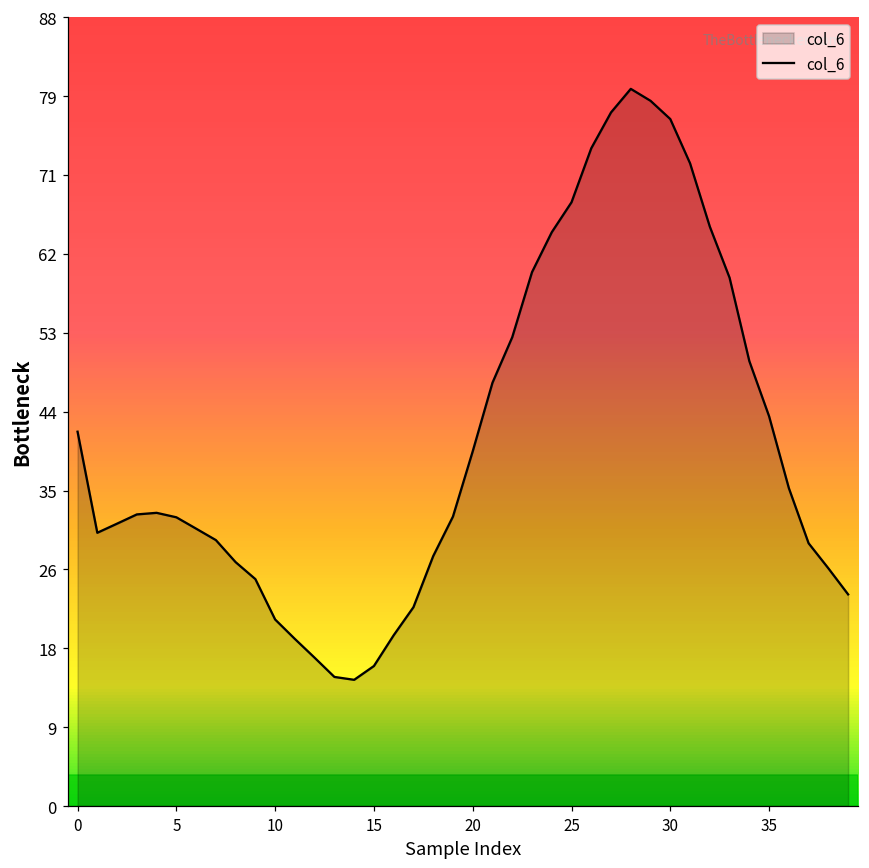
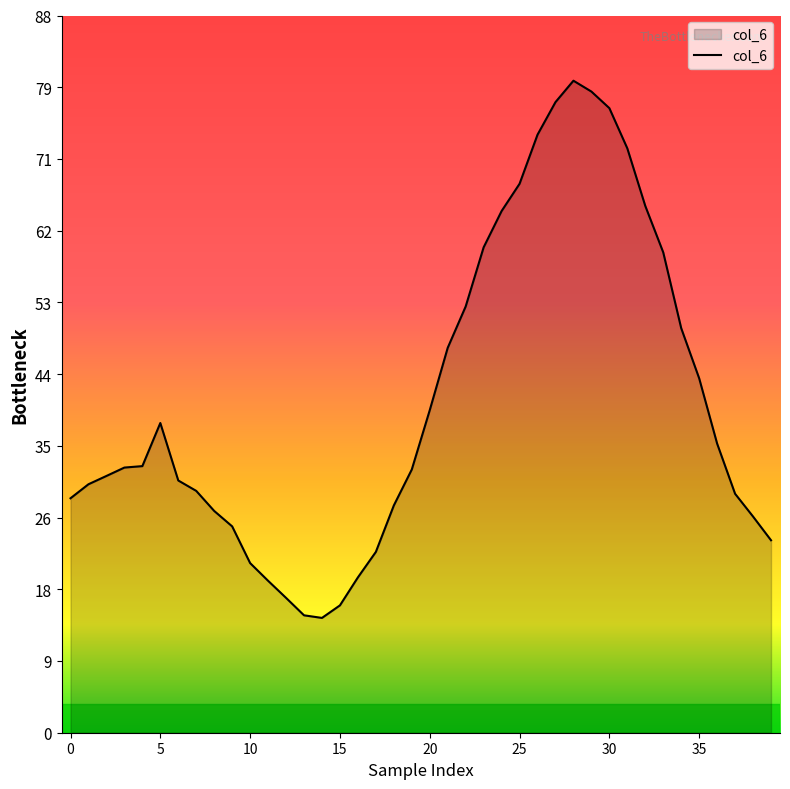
0: 42 -> 29
5: 32 -> 38
